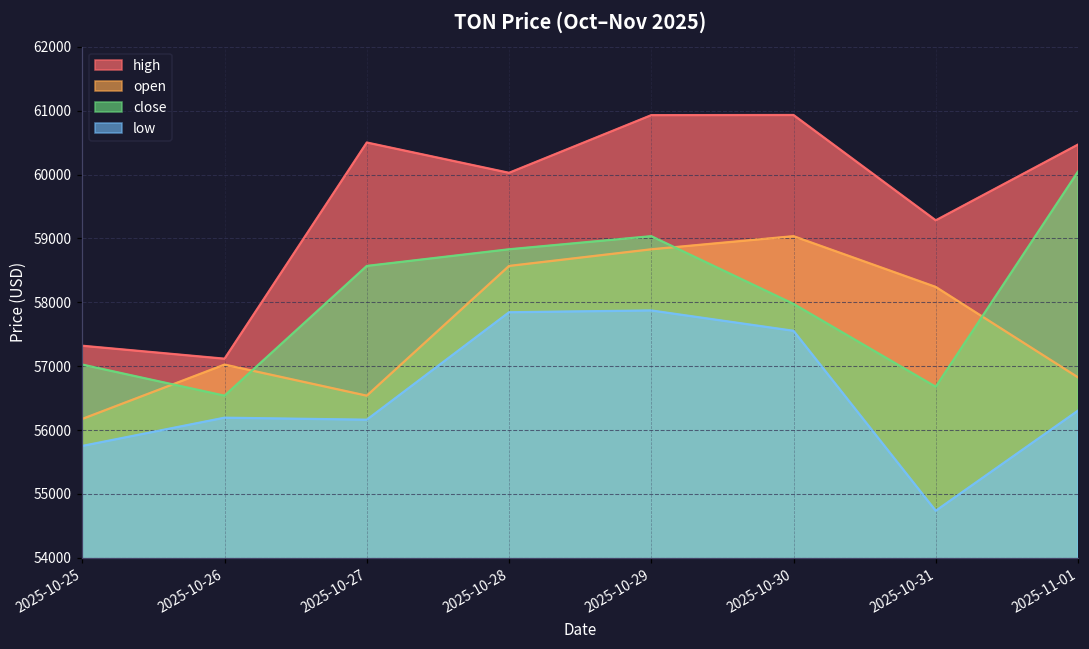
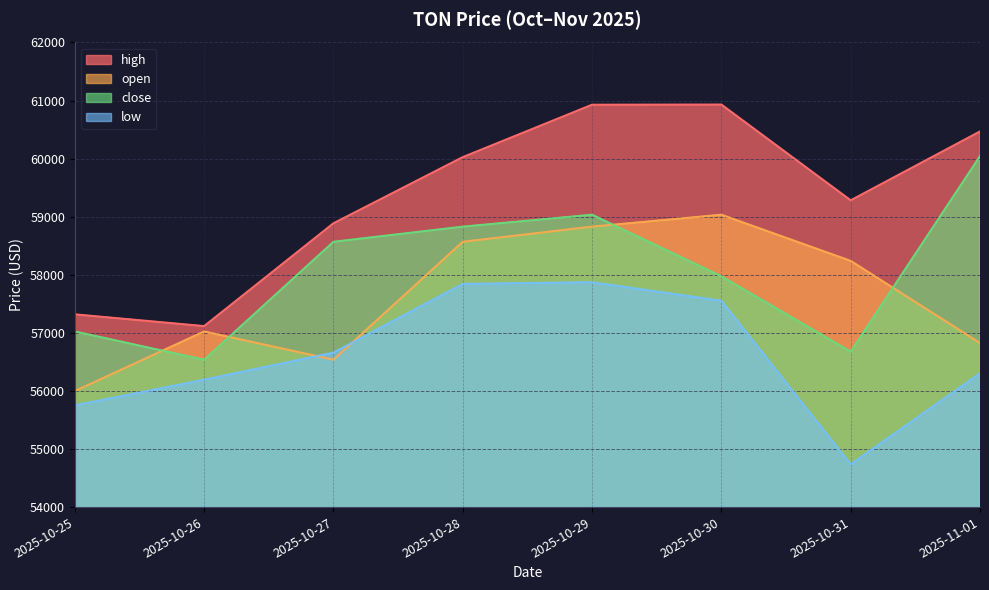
open, 2025-10-25: 56200 -> 56000
high, 2025-10-27: 60500 -> 58900
low, 2025-10-27: 56200 -> 56700
